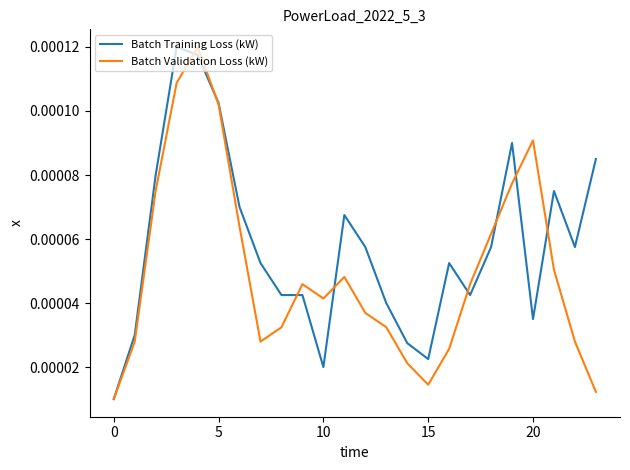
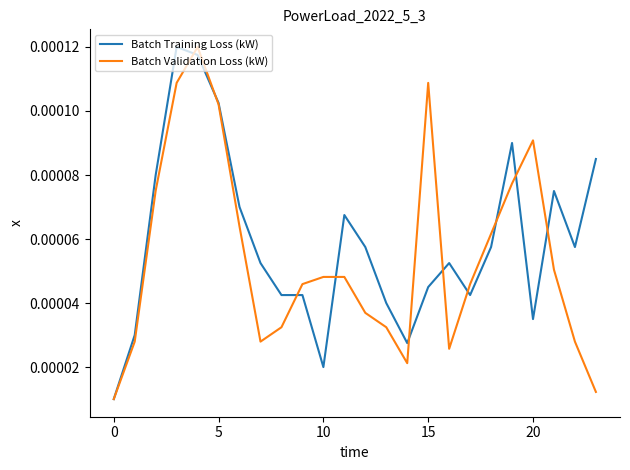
Batch Validation Loss (kW), 10: 0.000041 -> 0.000048
Batch Training Loss (kW), 15: 0.000023 -> 0.000045
Batch Validation Loss (kW), 15: 0.000014 -> 0.000109
